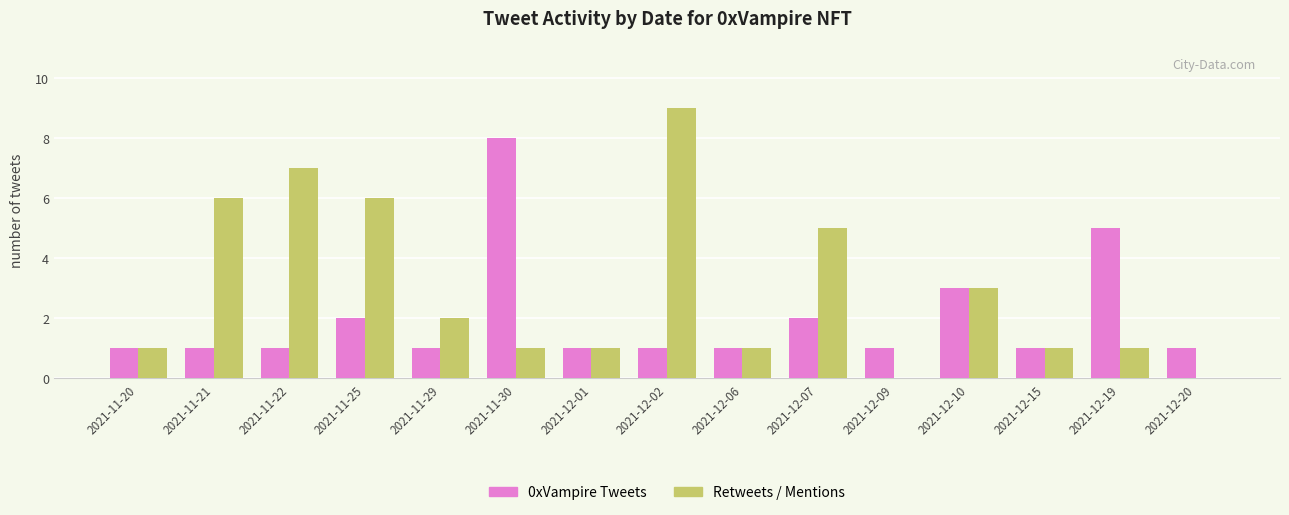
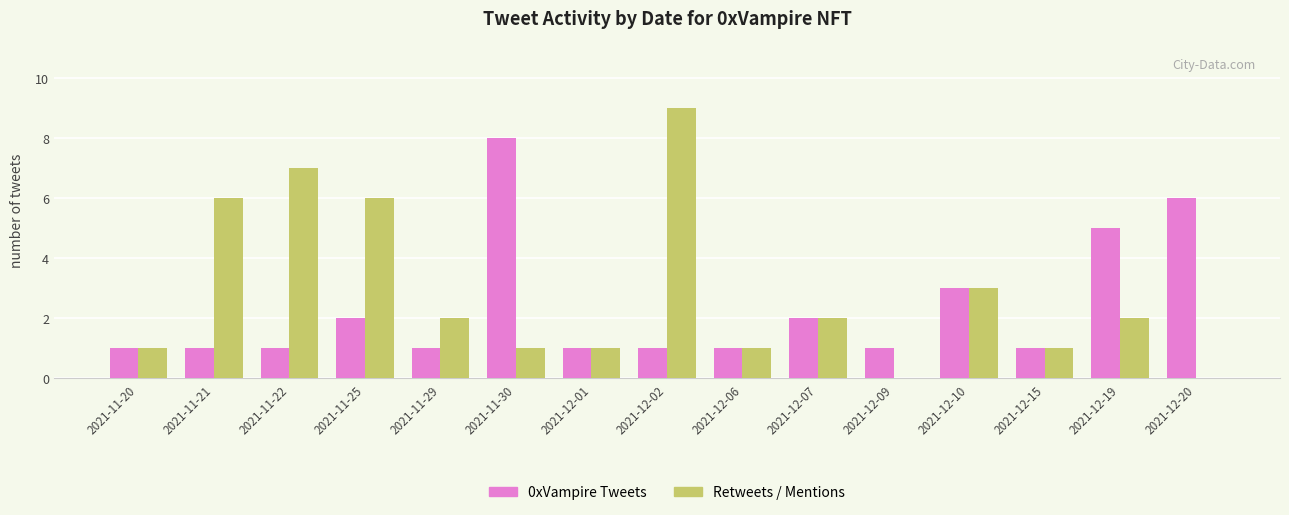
Retweets / Mentions, 2021-12-07: 5 -> 2
Retweets / Mentions, 2021-12-19: 1 -> 2
0xVampire Tweets, 2021-12-20: 1 -> 6
